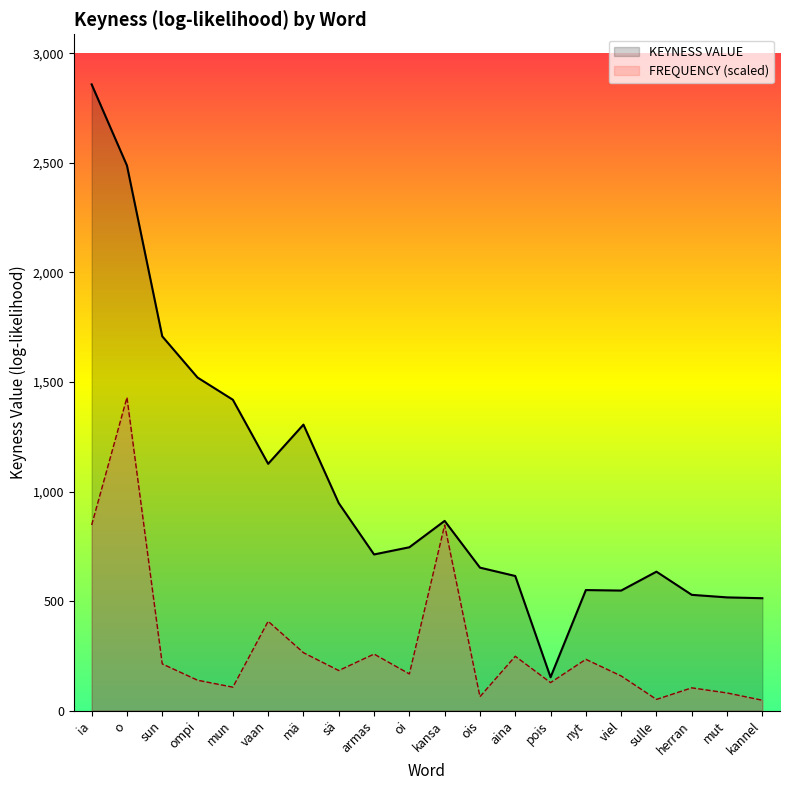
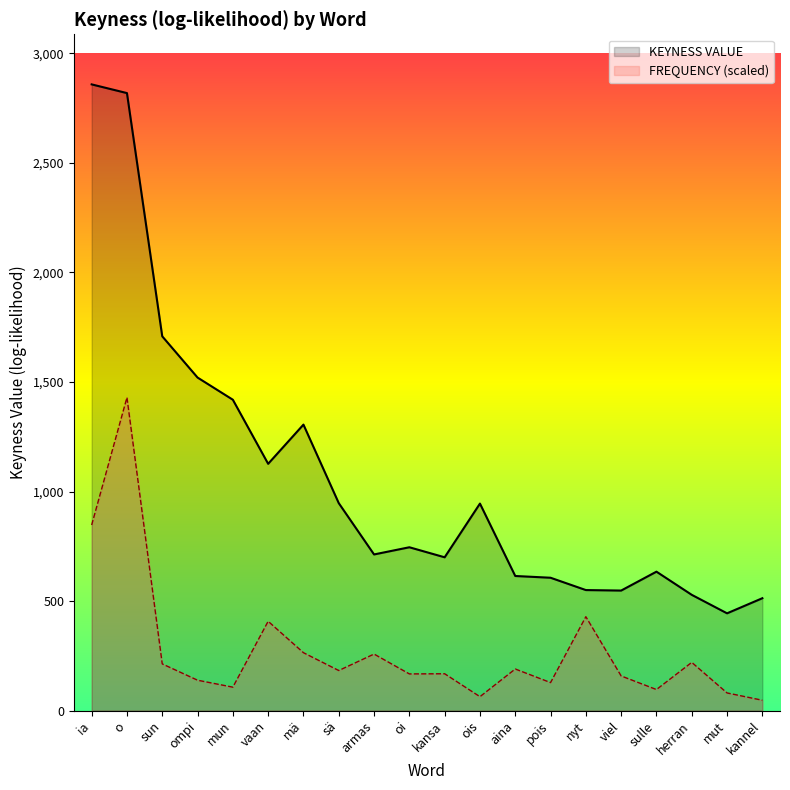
KEYNESS VALUE, o: 2,490 -> 2,820
KEYNESS VALUE, kansa: 870 -> 700
FREQUENCY (scaled), kansa: 850 -> 170
KEYNESS VALUE, ois: 650 -> 950
FREQUENCY (scaled), aina: 250 -> 190
KEYNESS VALUE, pois: 150 -> 610
FREQUENCY (scaled), nyt: 230 -> 430
FREQUENCY (scaled), sulle: 50 -> 100
FREQUENCY (scaled), herran: 100 -> 220
KEYNESS VALUE, mut: 520 -> 440
